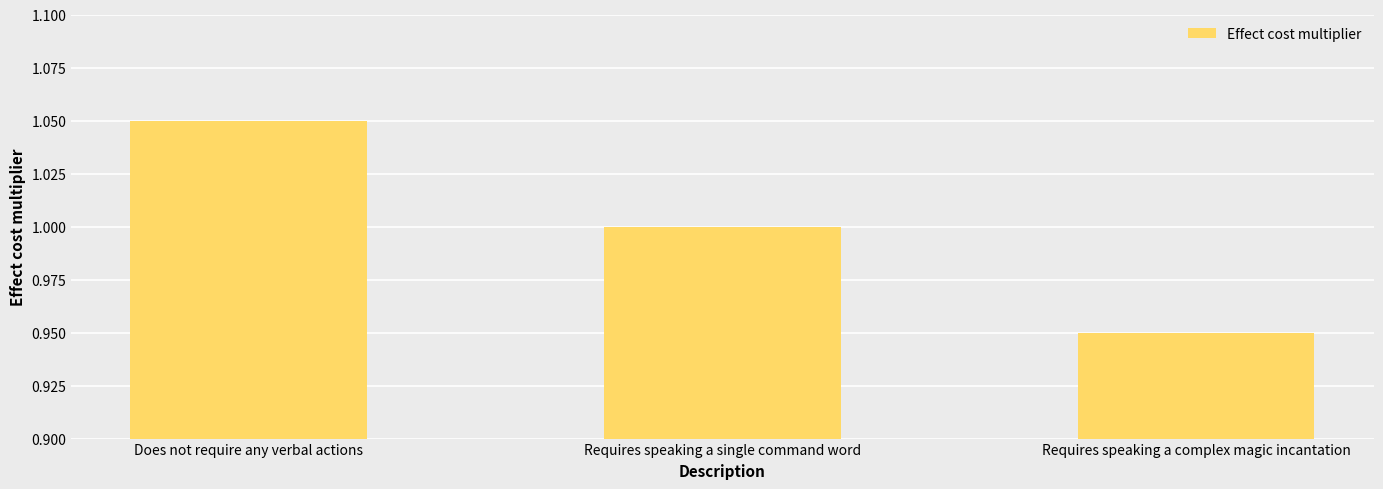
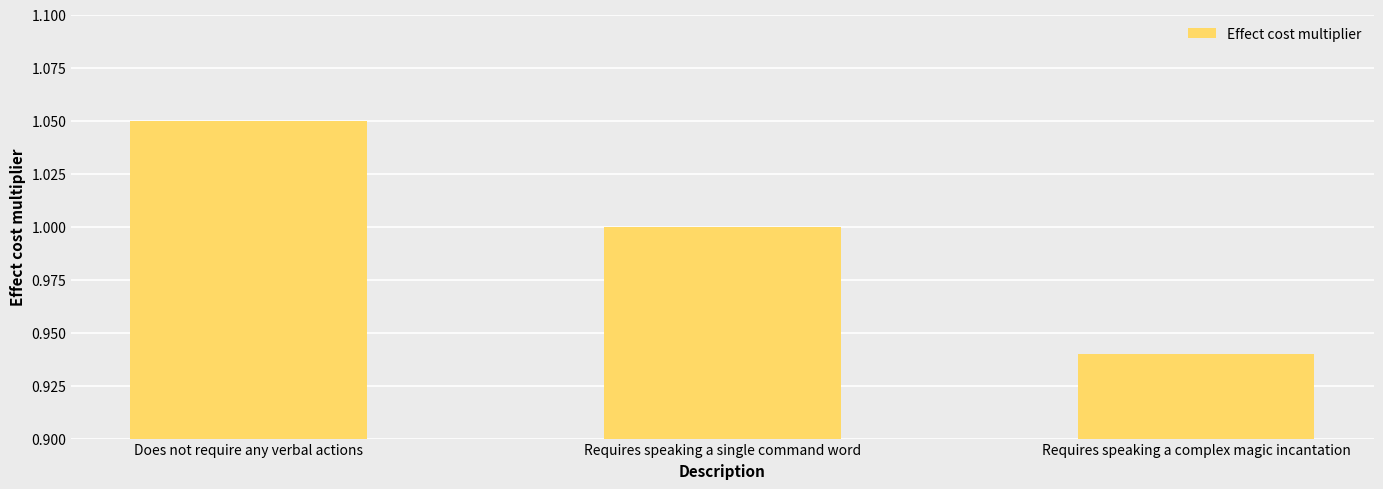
Requires speaking a complex magic incantation: 0.95 -> 0.94
